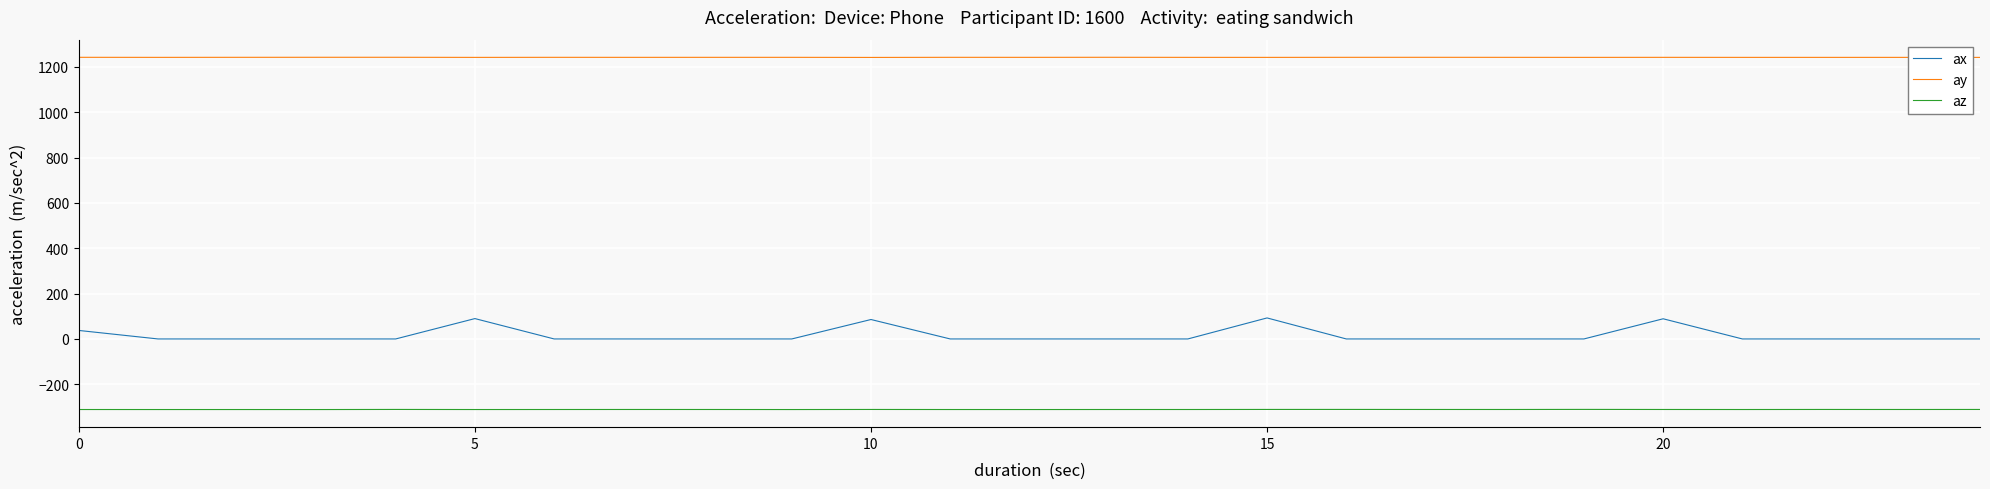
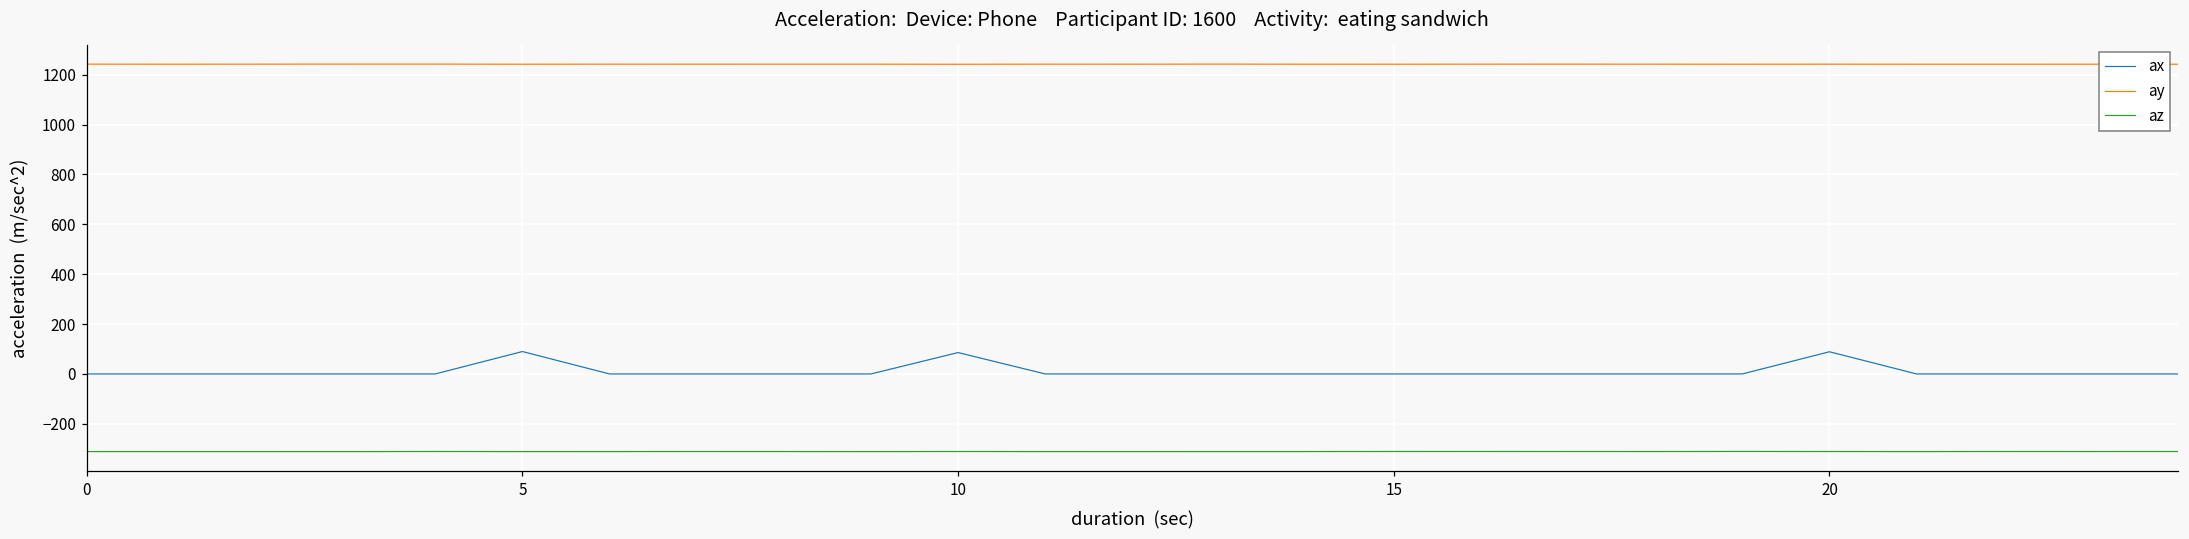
ax, 0: 40 -> 0
ax, 15: 90 -> 0
